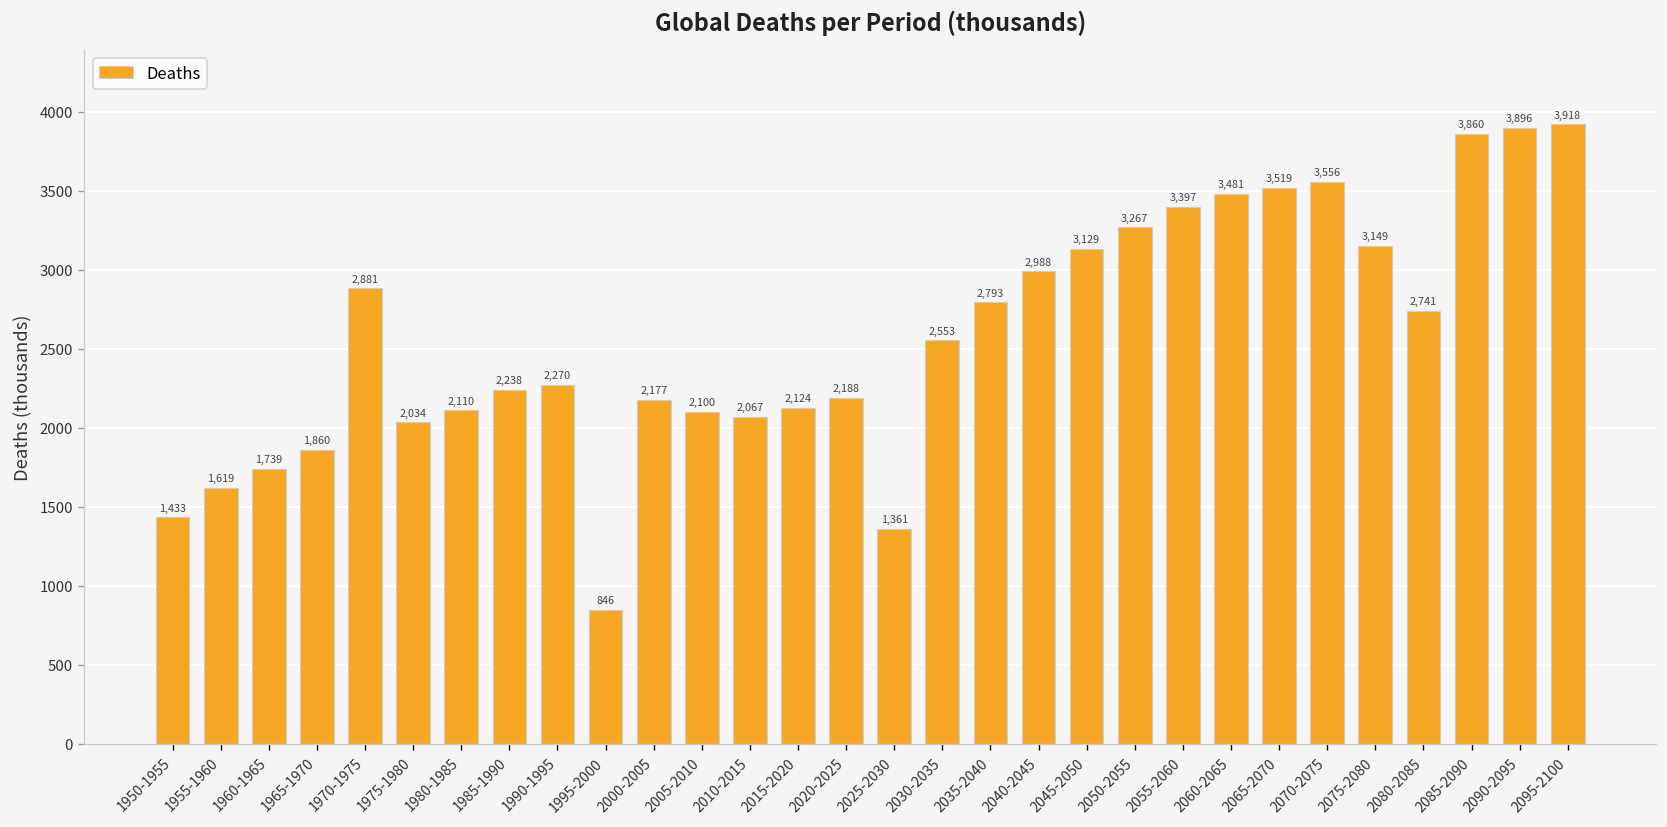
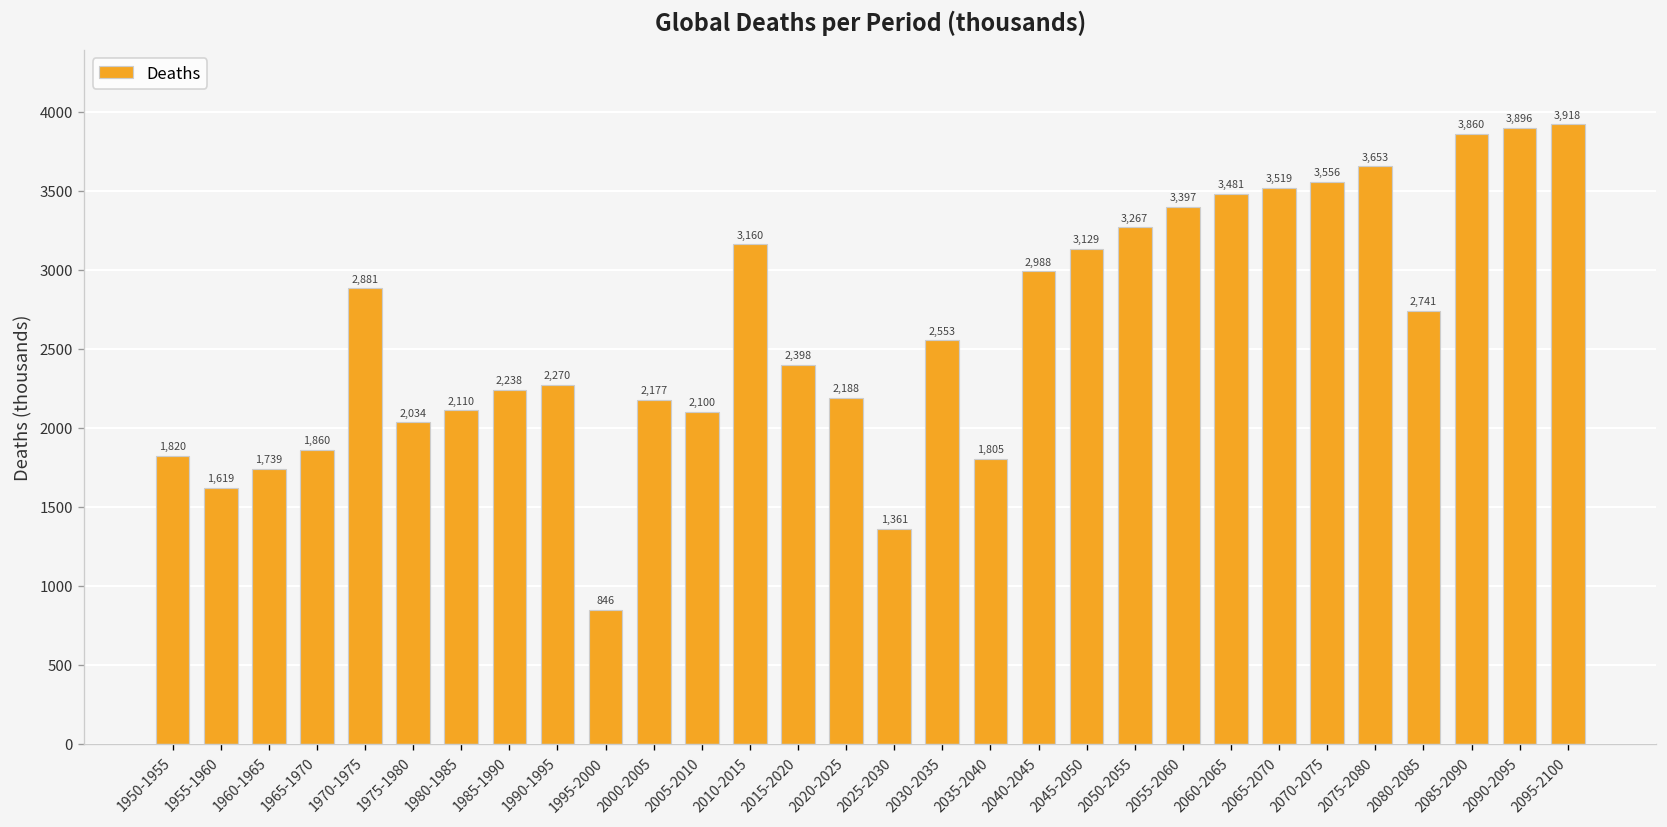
1950-1955: 1,433 -> 1,820
2010-2015: 2,067 -> 3,160
2015-2020: 2,124 -> 2,398
2035-2040: 2,793 -> 1,805
2075-2080: 3,149 -> 3,653
